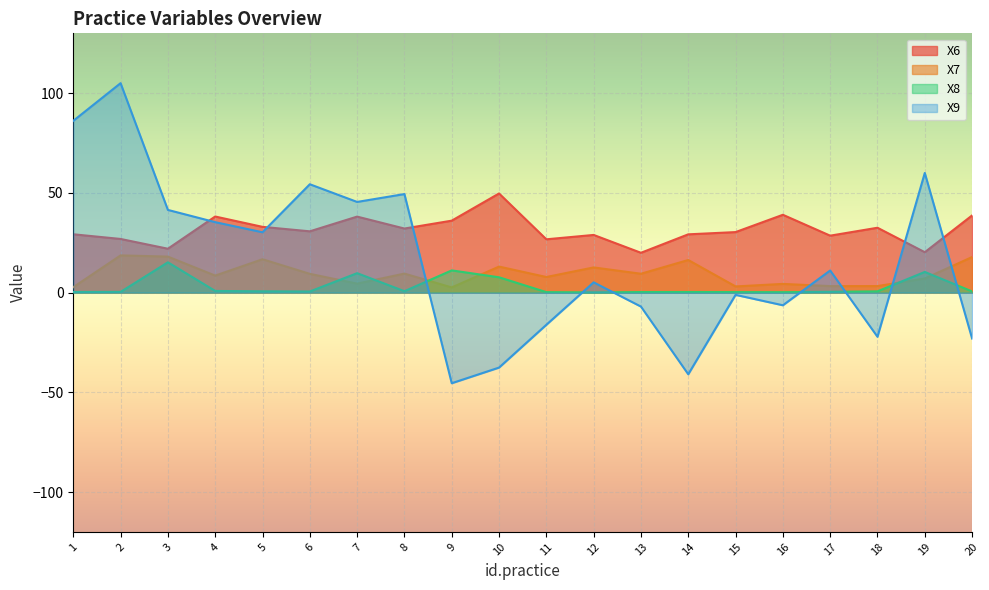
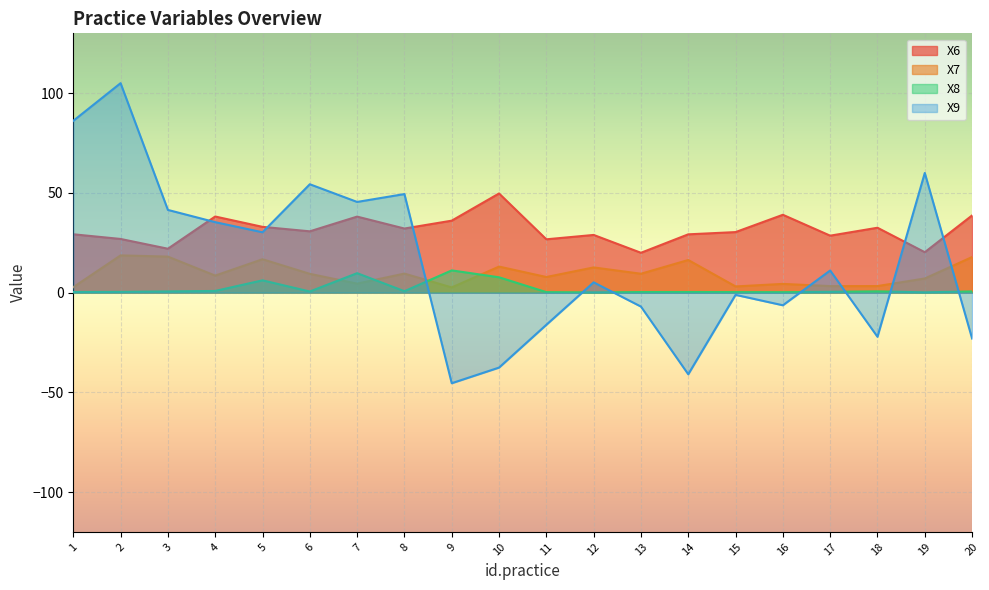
X8, 3: 15 -> 1
X8, 5: 1 -> 6
X8, 19: 10 -> 0
